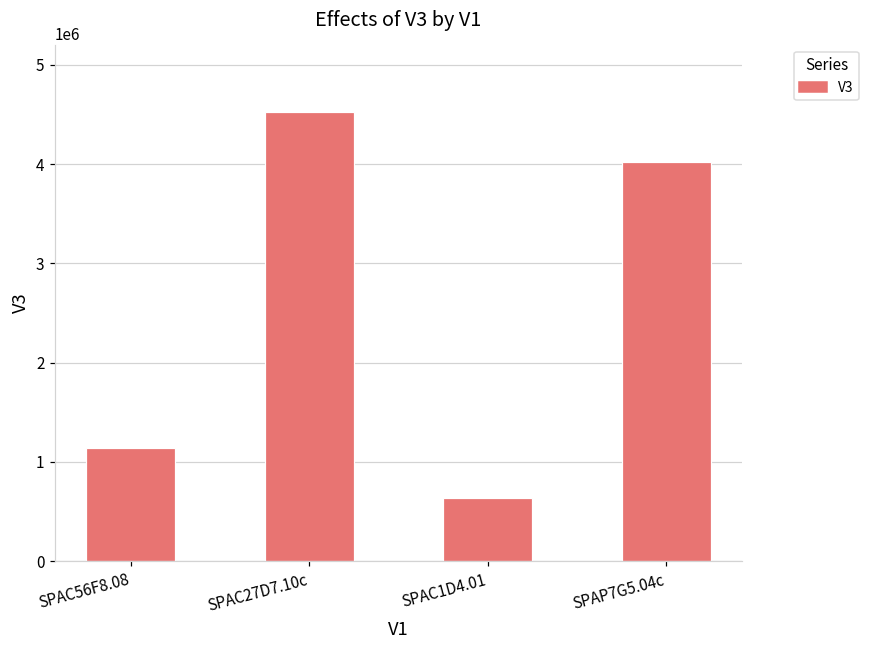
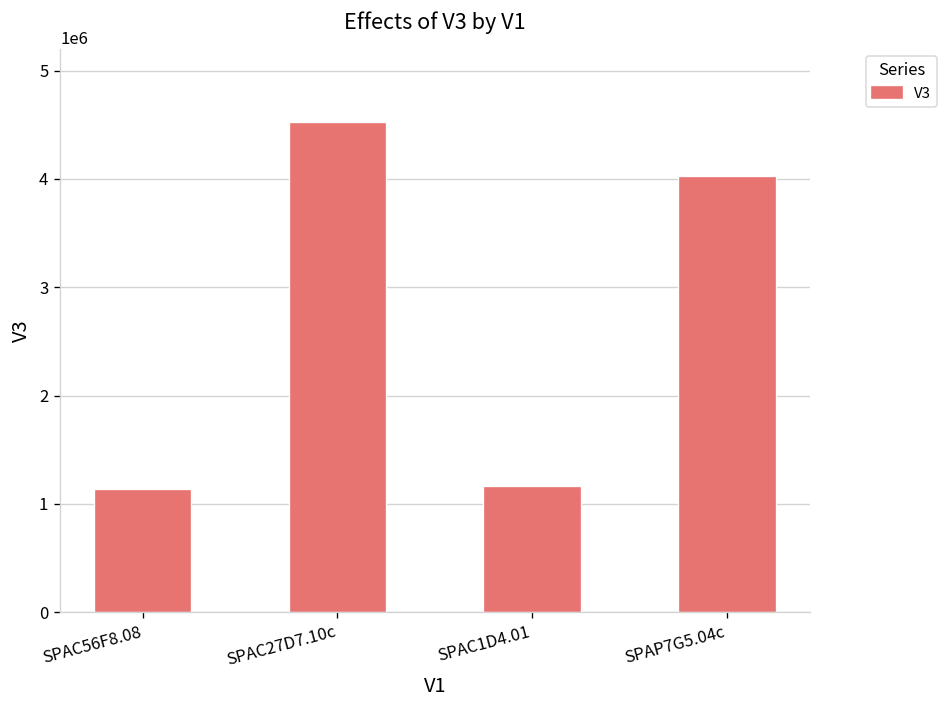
SPAC1D4.01: 600000 -> 1200000
